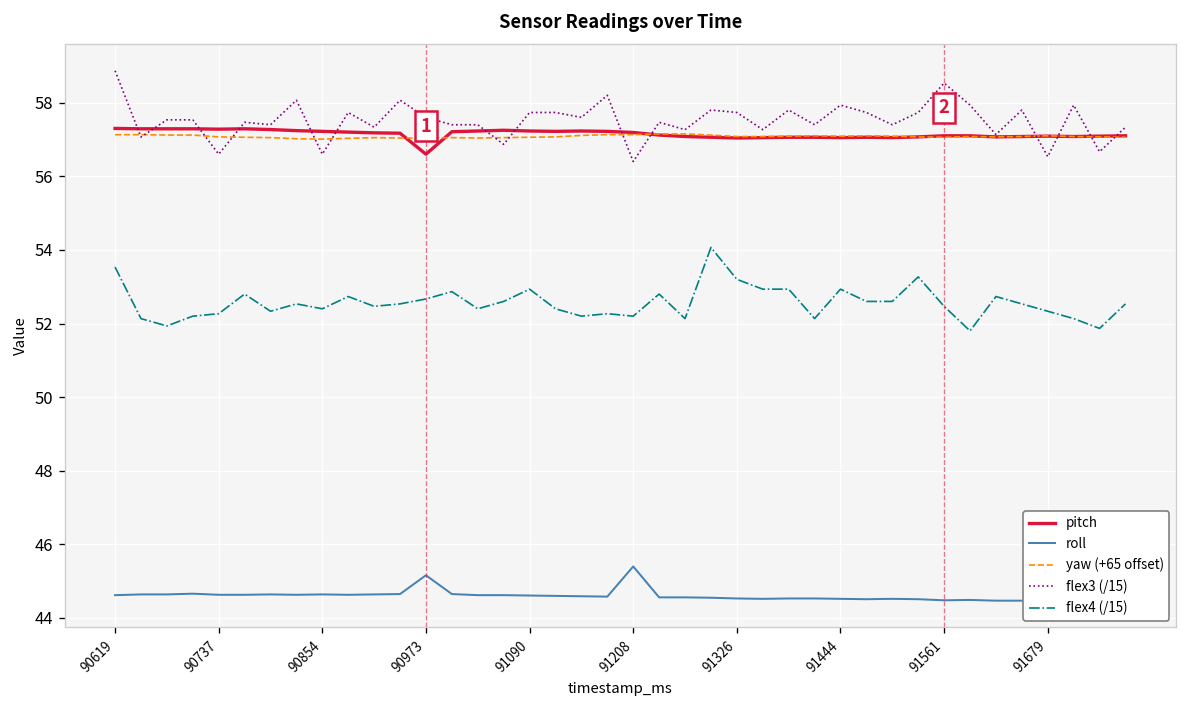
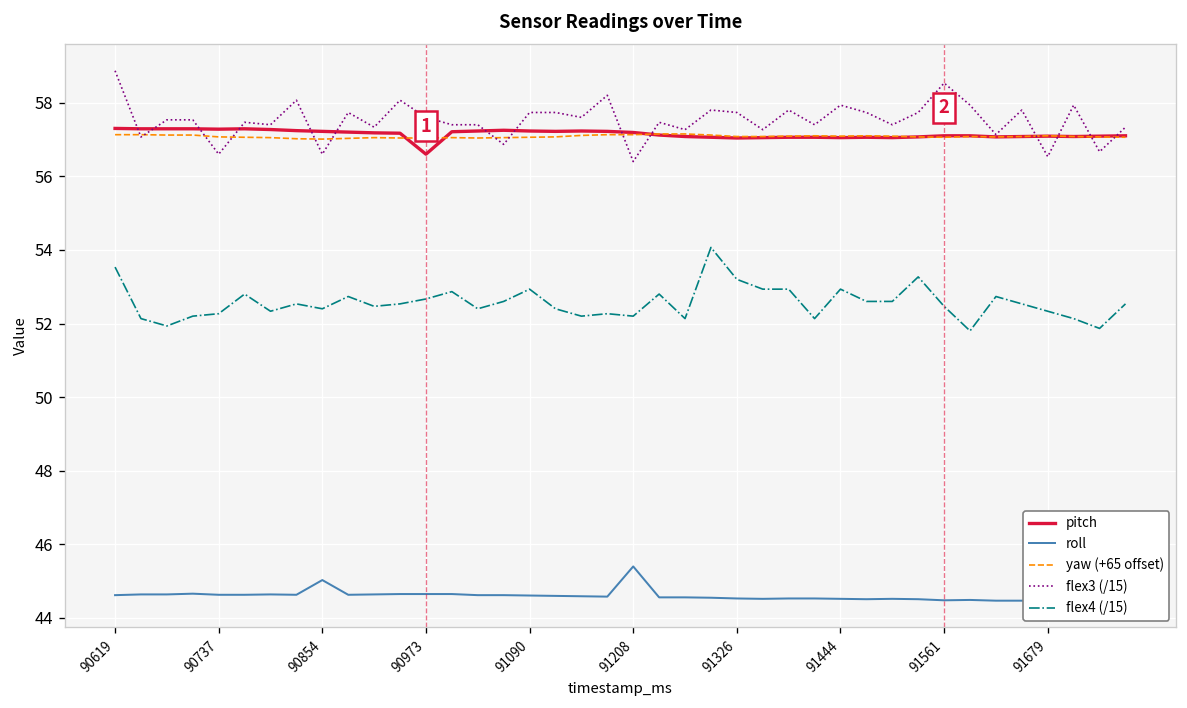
roll, 90854: 44.6 -> 45.0
roll, 90973: 45.2 -> 44.7
